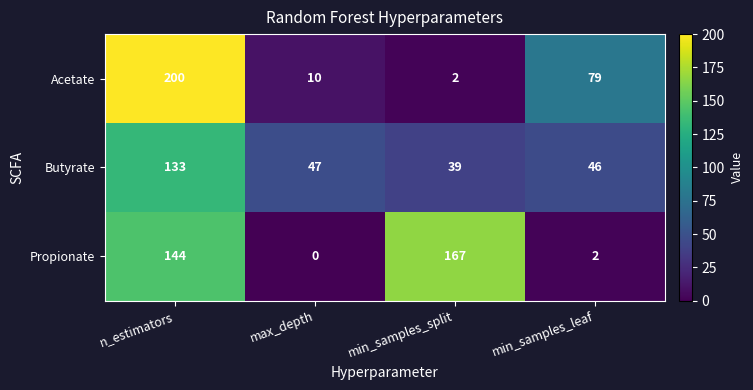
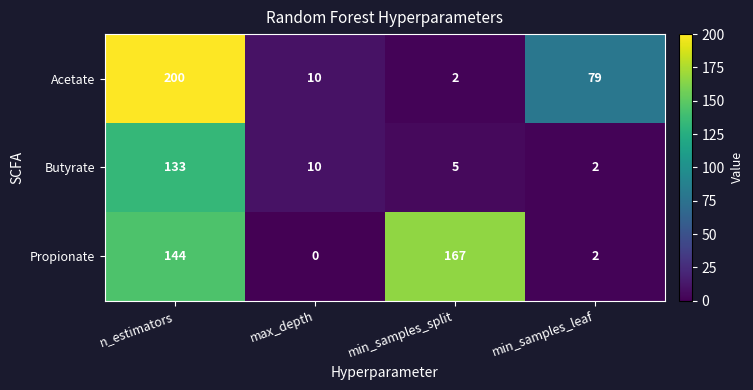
Butyrate, max_depth: 47 -> 10
Butyrate, min_samples_split: 39 -> 5
Butyrate, min_samples_leaf: 46 -> 2
